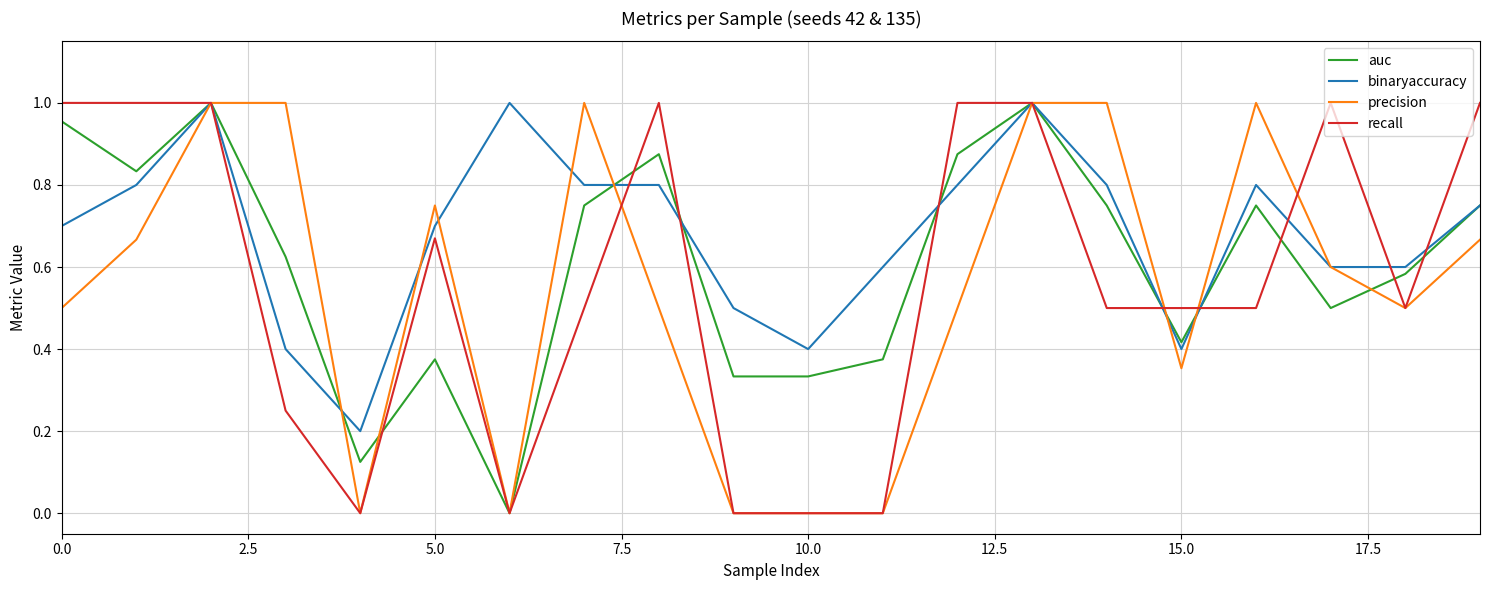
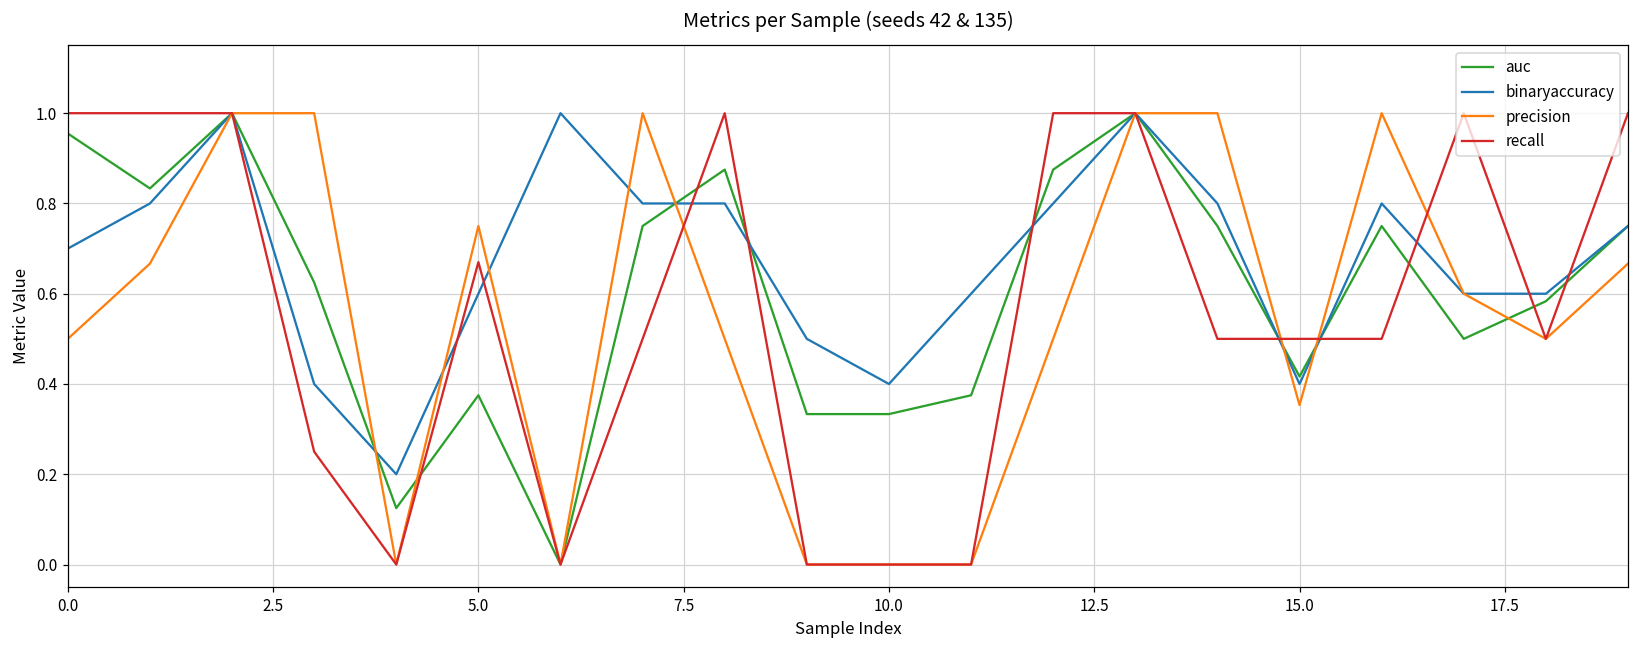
binaryaccuracy, 5.0: 0.7 -> 0.6
